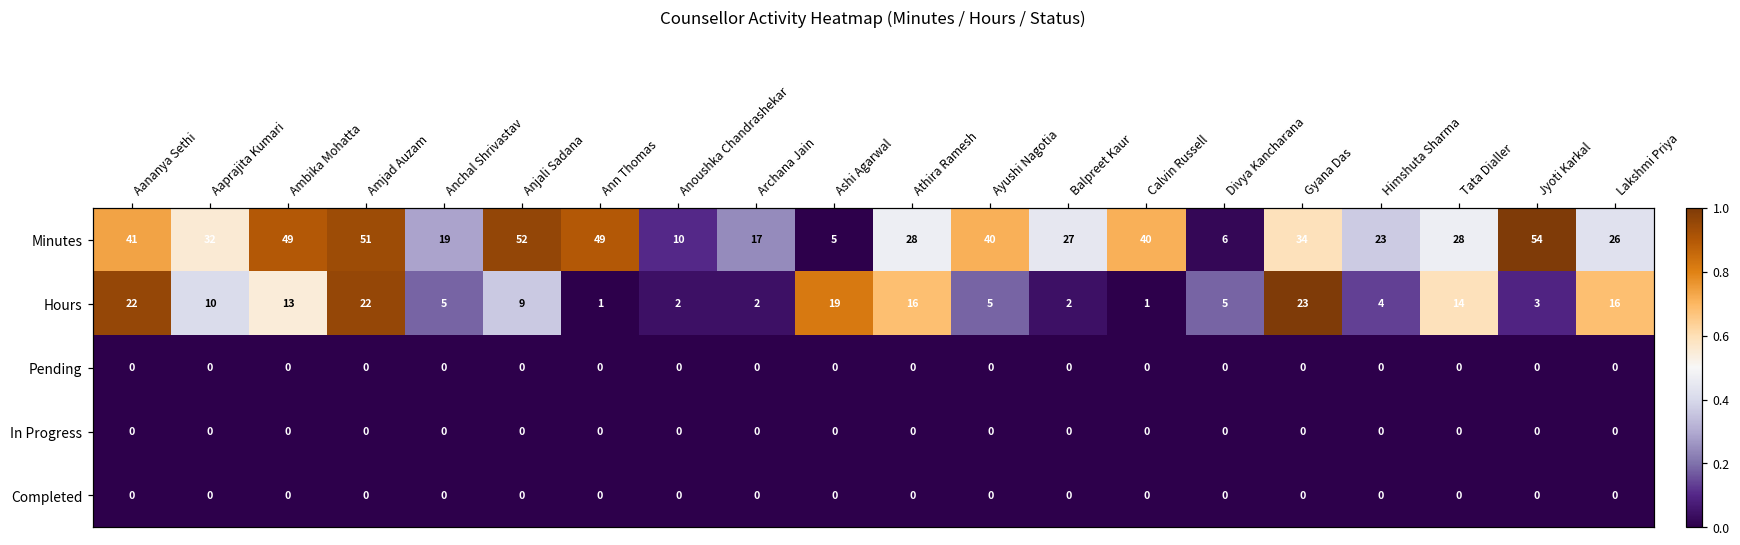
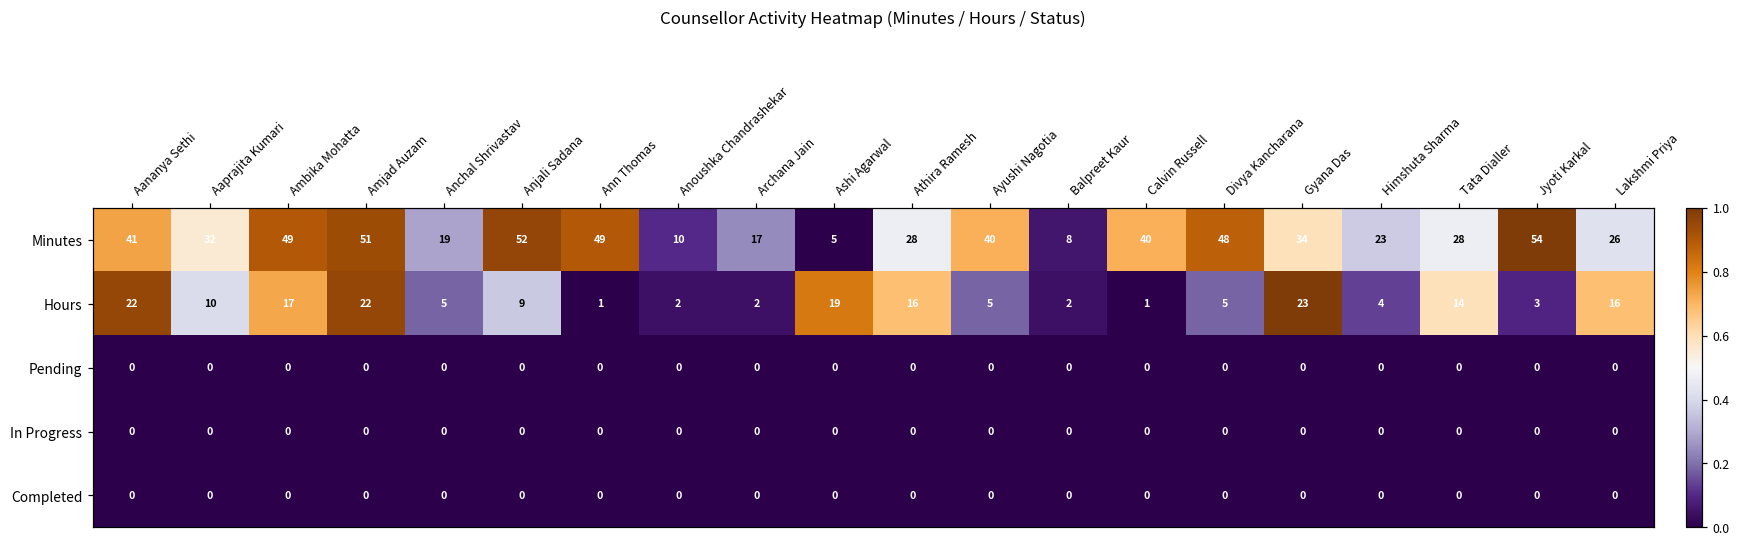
Minutes, Balpreet Kaur: 27 -> 8
Minutes, Divya Kancharana: 6 -> 48
Hours, Ambika Mohatta: 13 -> 17
